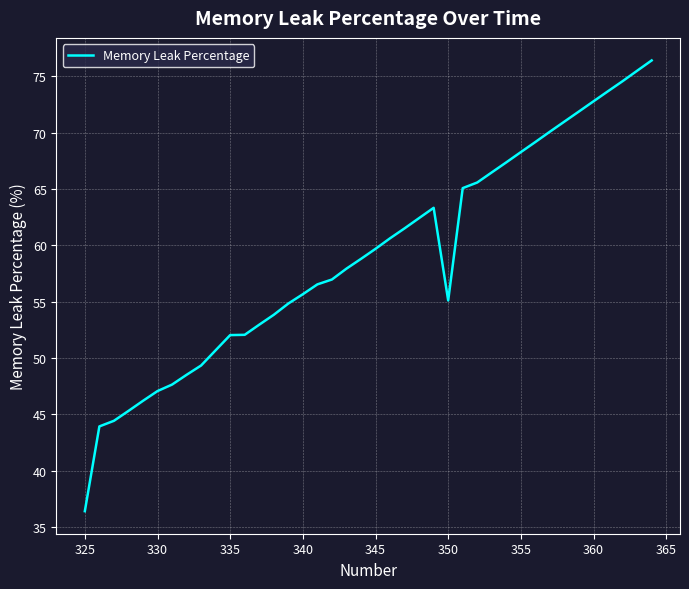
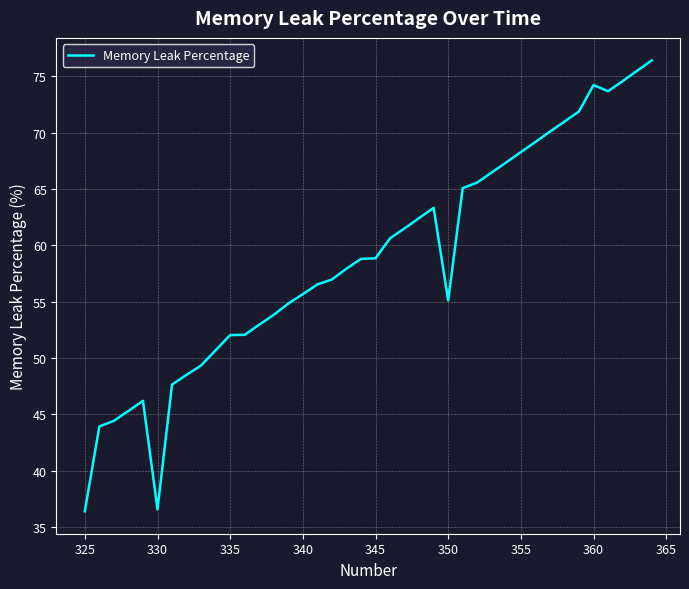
330: 47.1 -> 36.6
345: 59.7 -> 58.9
360: 72.8 -> 74.2
